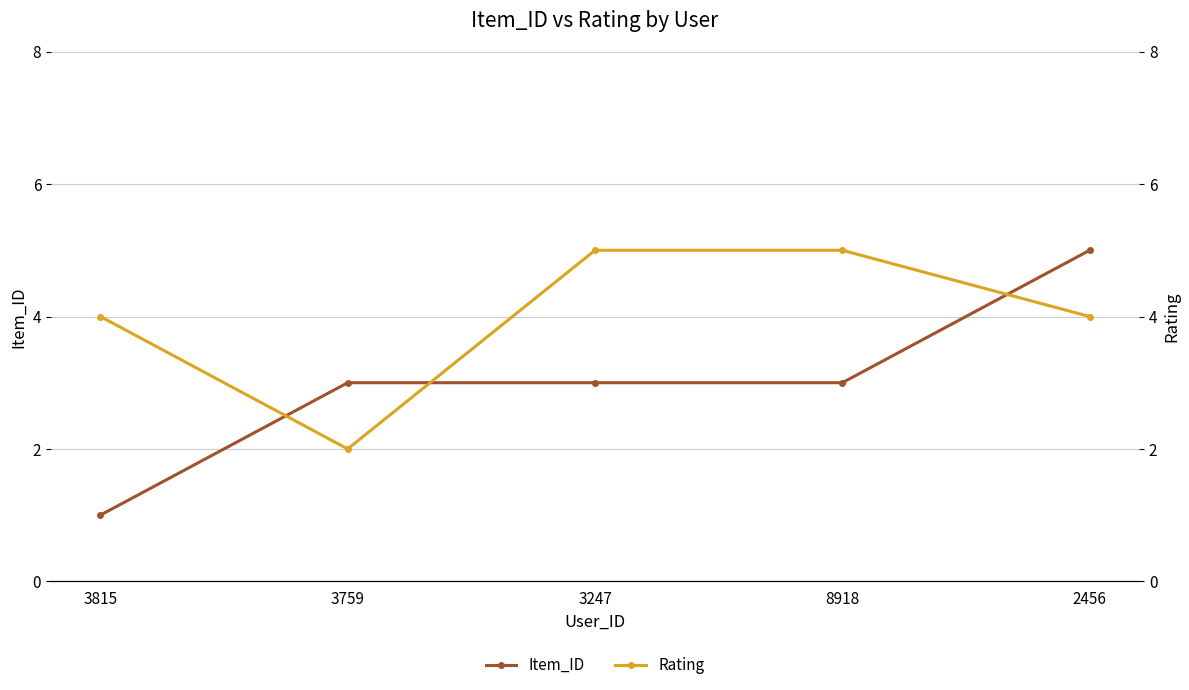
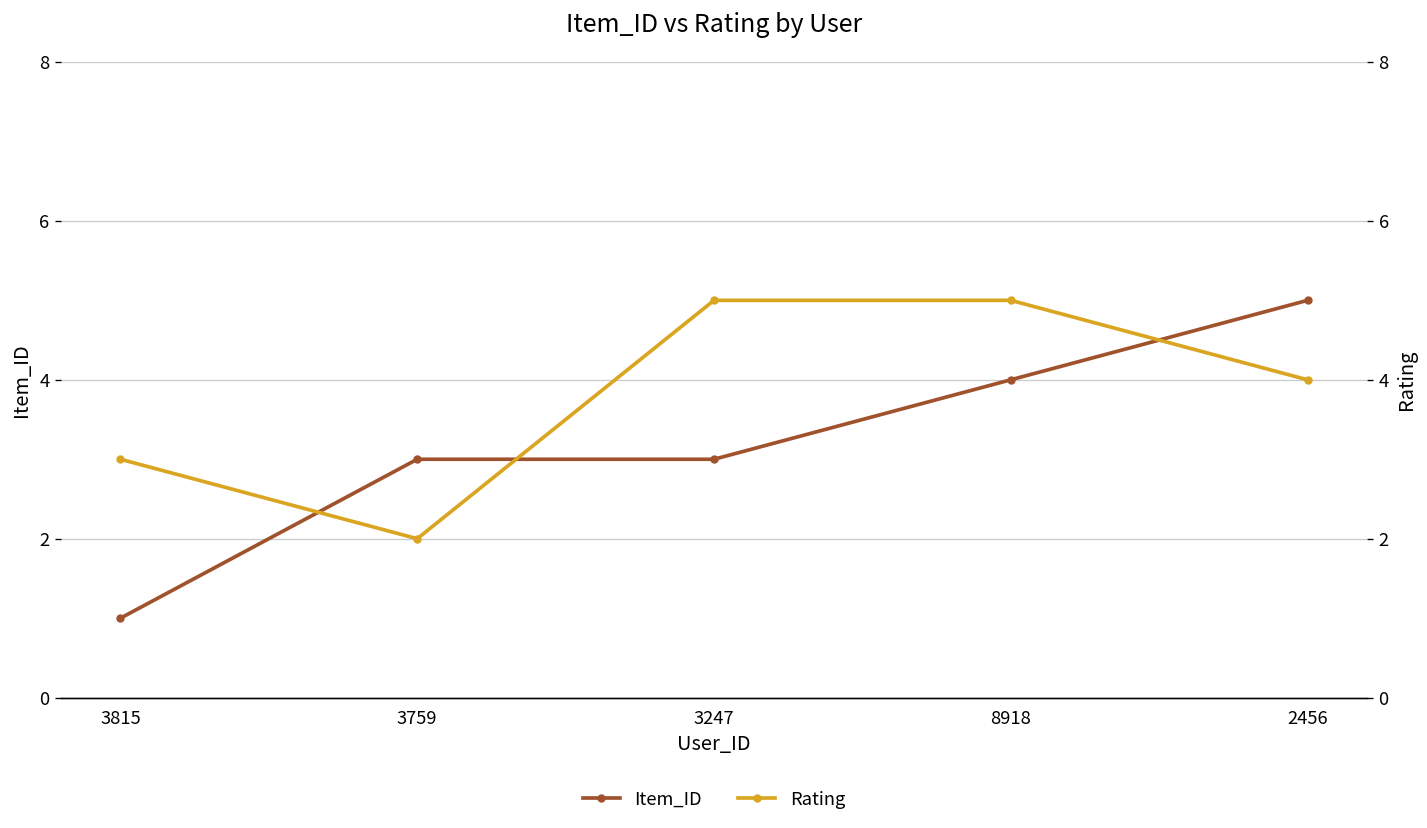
Item_ID, 8918: 3 -> 4
Rating, 3815: 4 -> 3
